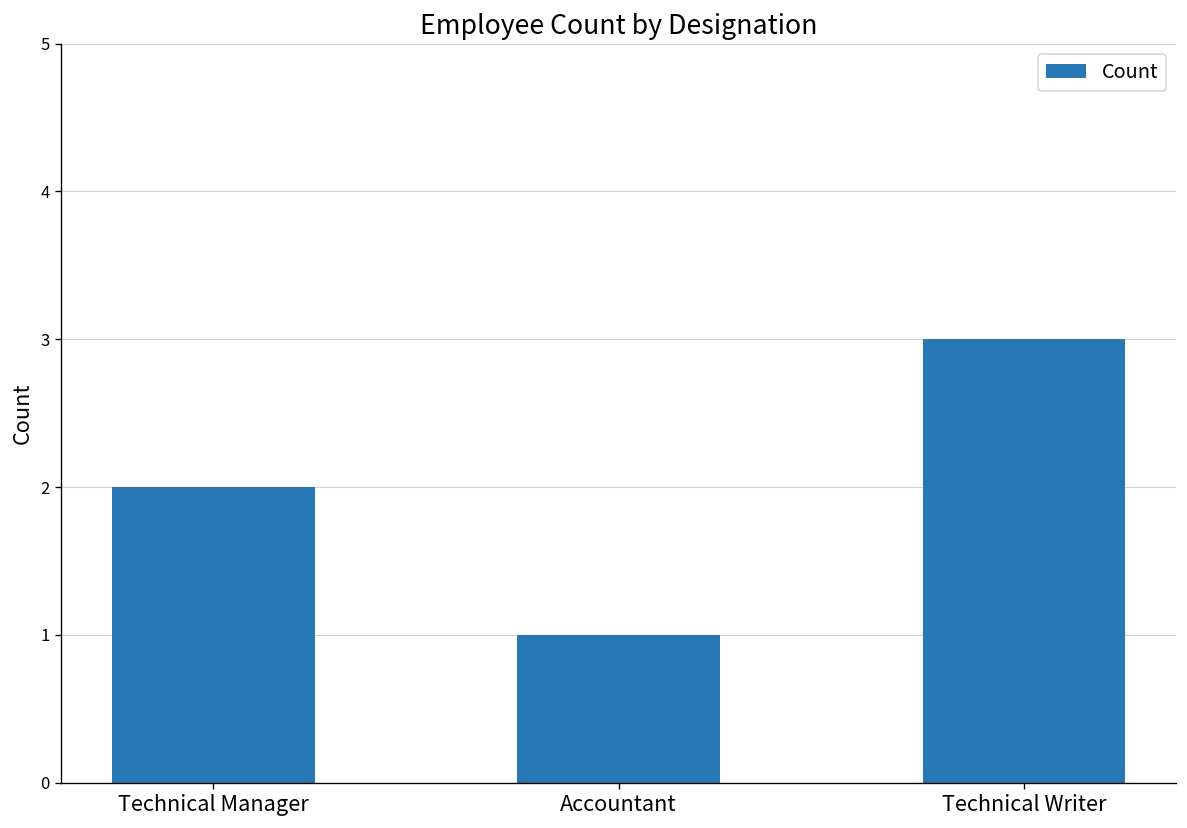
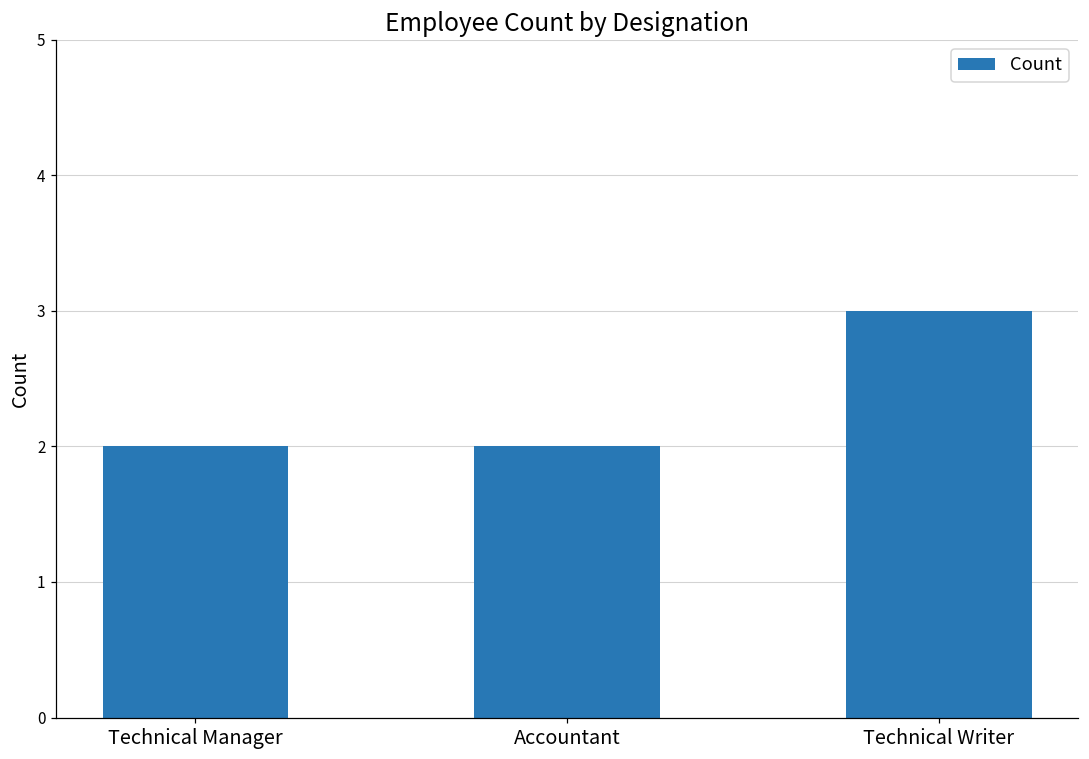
Accountant: 1 -> 2
